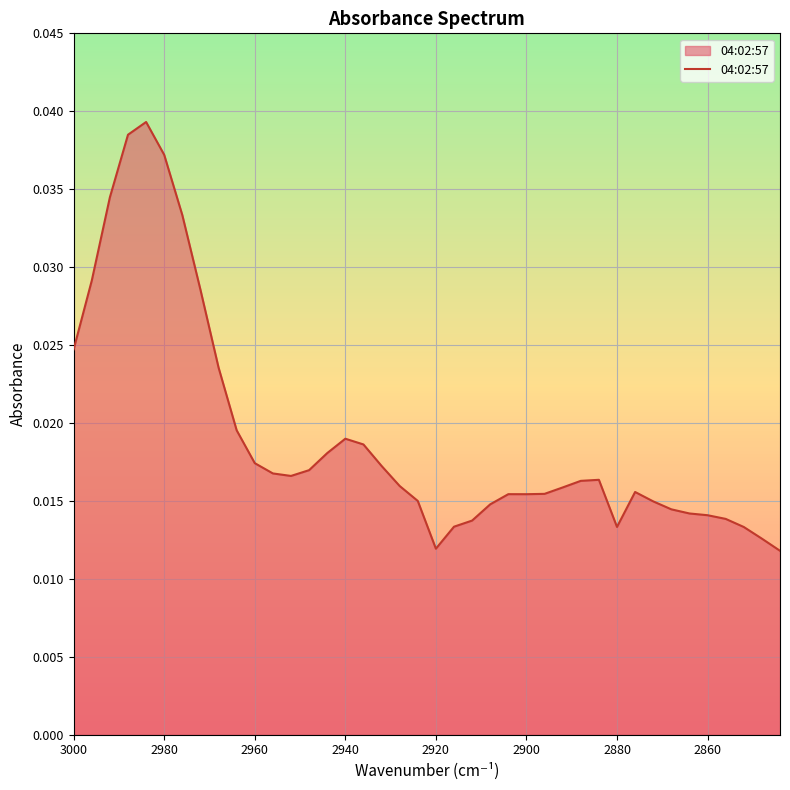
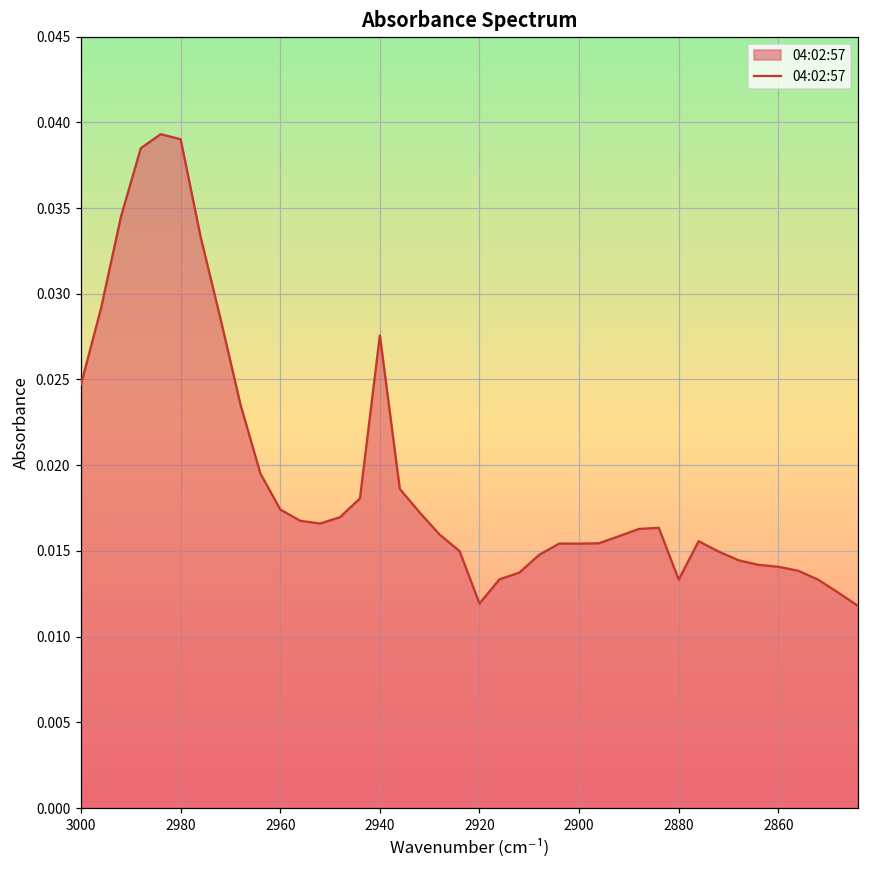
2980: 0.0372 -> 0.0390
2940: 0.0190 -> 0.0276
